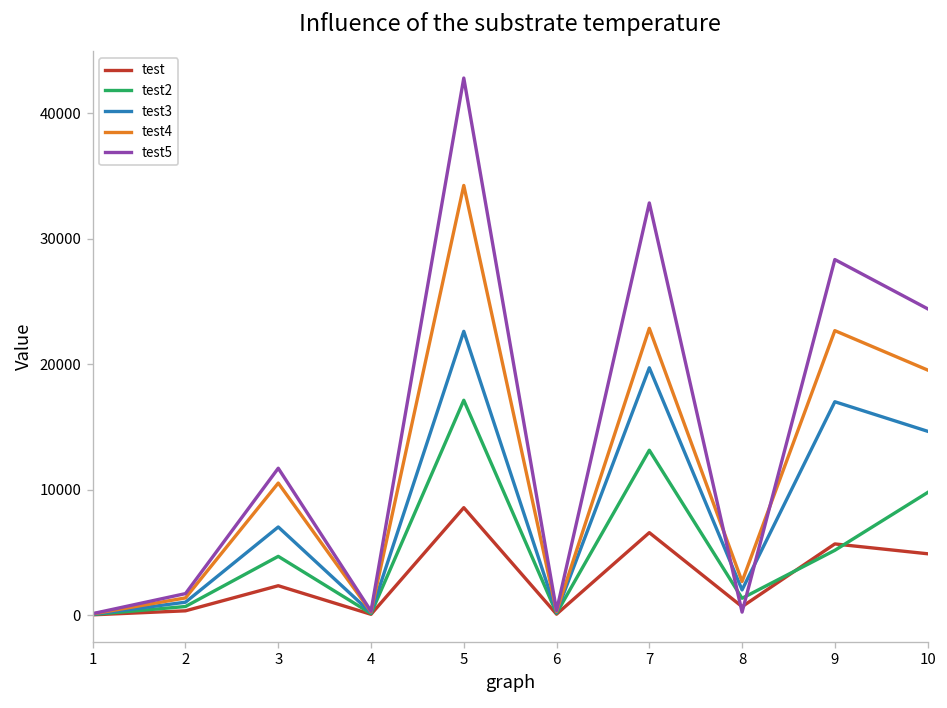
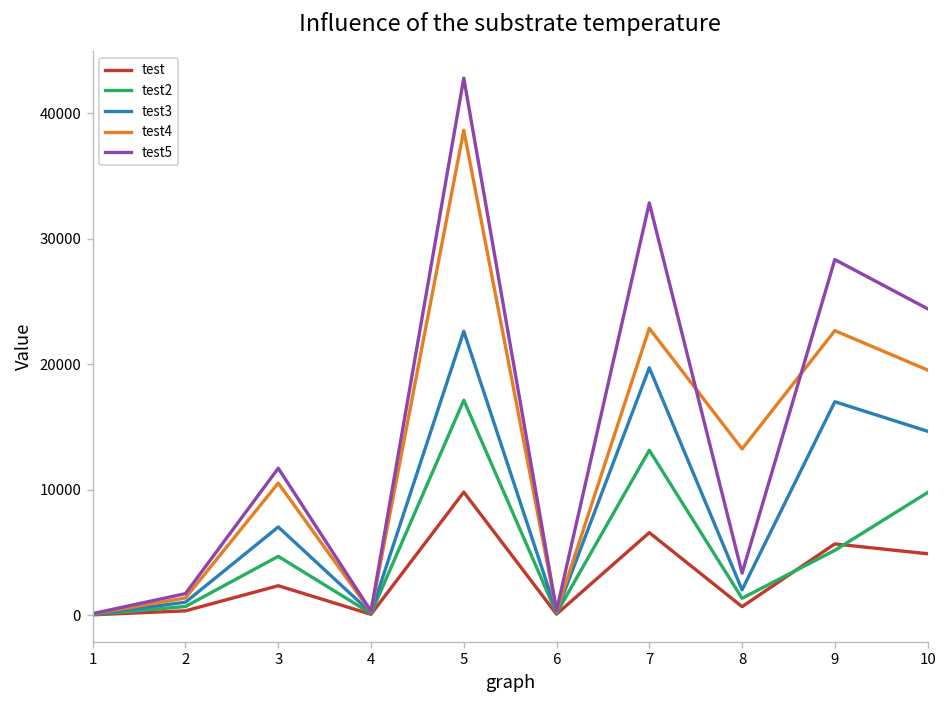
test, 5: 8600 -> 9800
test4, 5: 34300 -> 38700
test4, 8: 2700 -> 13200
test5, 8: 200 -> 3300
